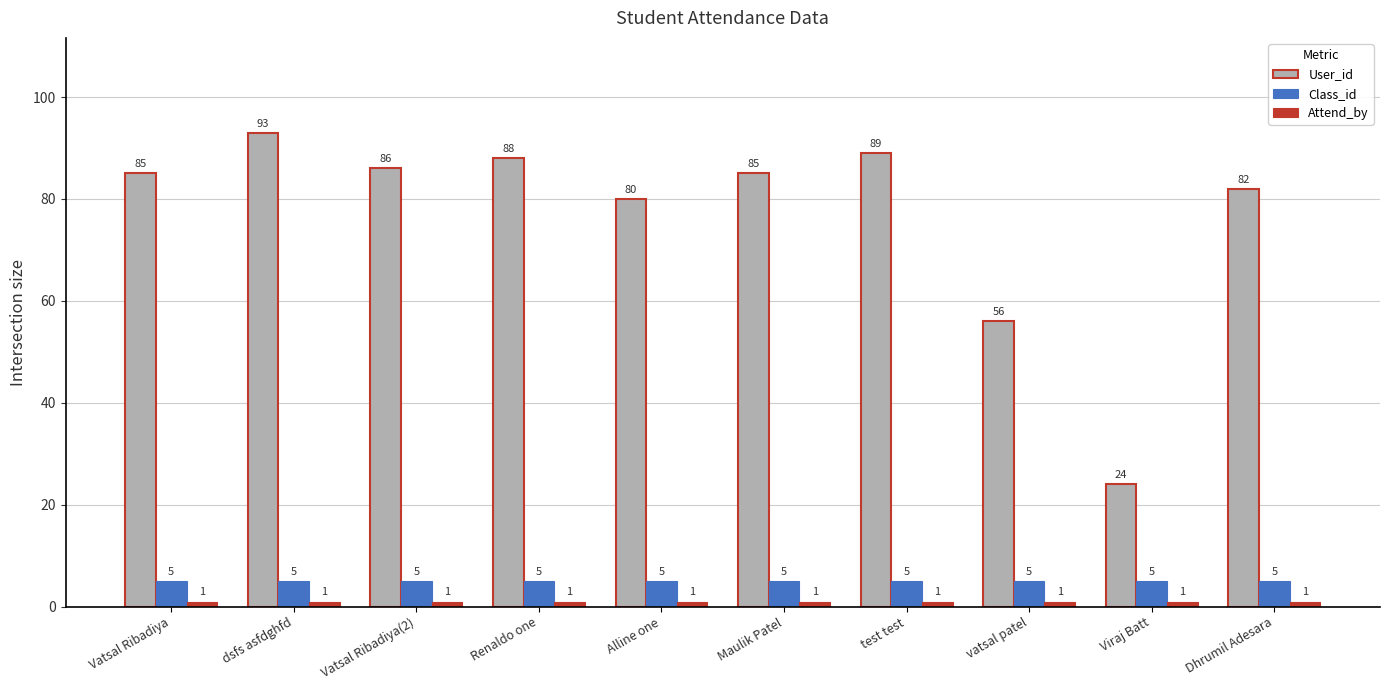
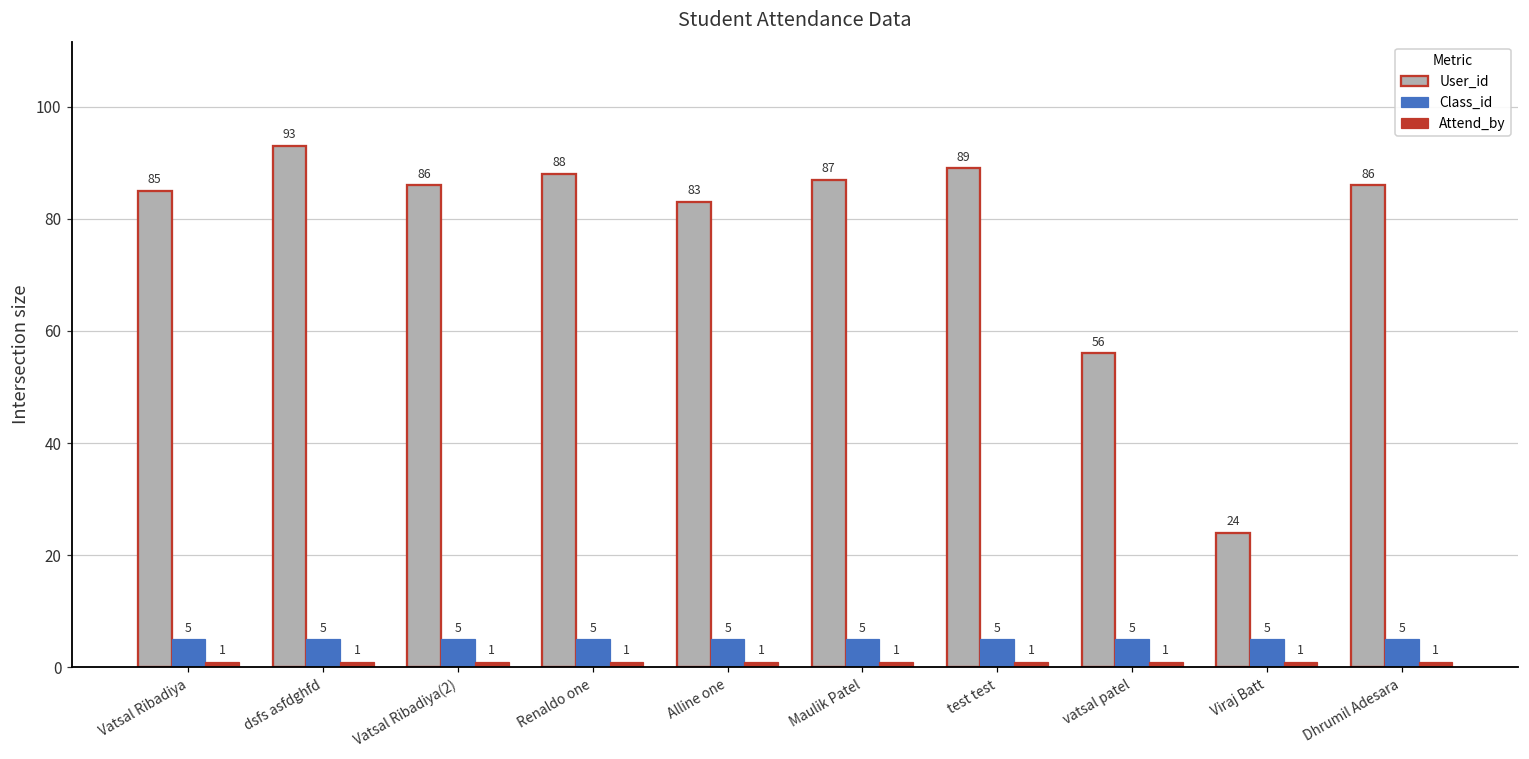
User_id, Alline one: 80 -> 83
User_id, Maulik Patel: 85 -> 87
User_id, Dhrumil Adesara: 82 -> 86
